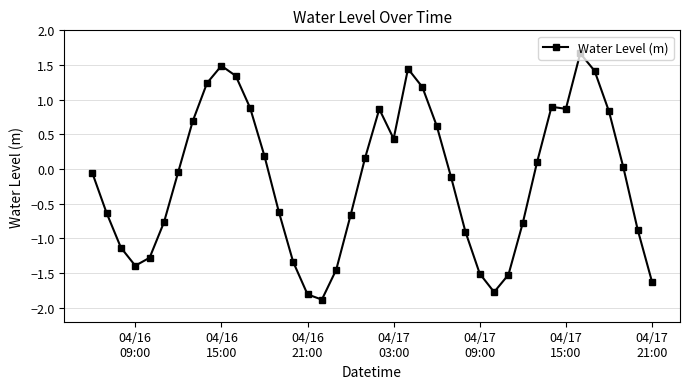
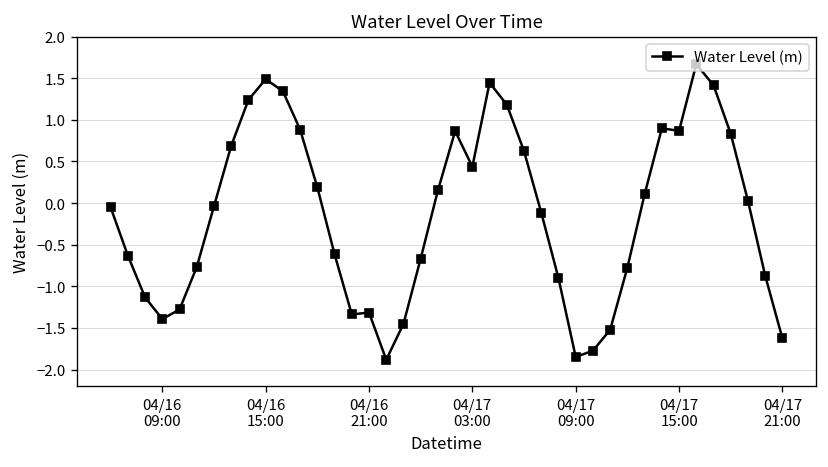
04/16 21:00: -1.8 -> -1.3
04/17 09:00: -1.5 -> -1.8
